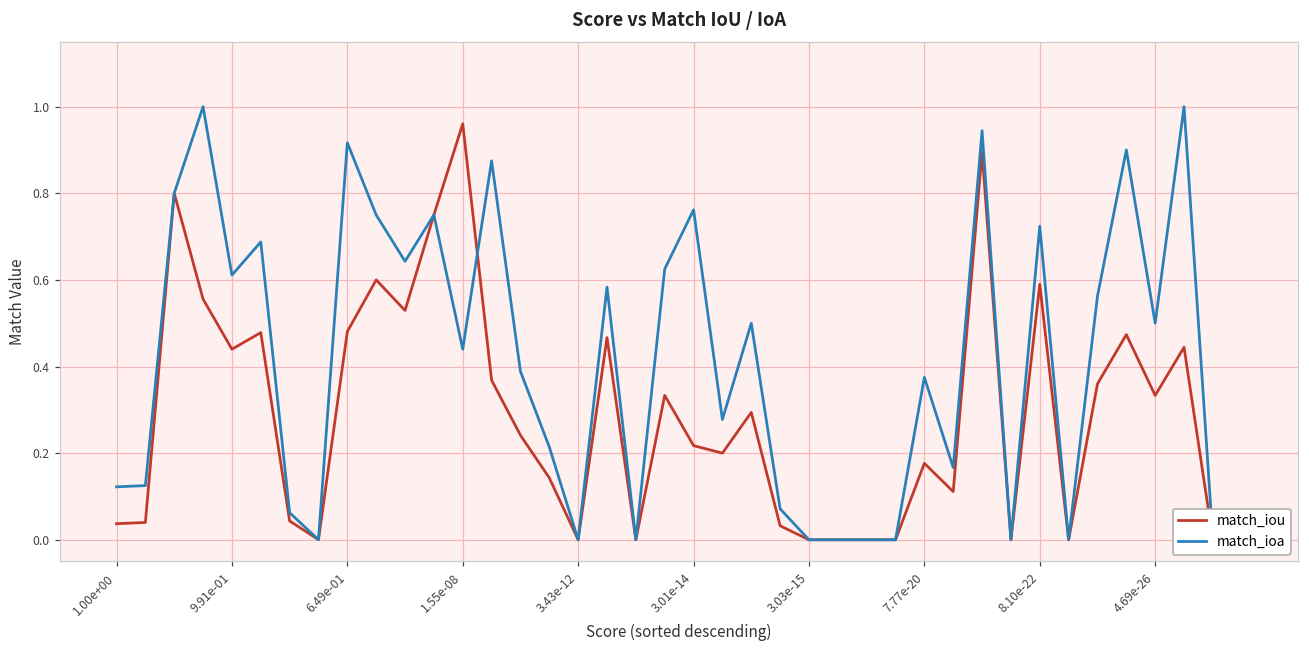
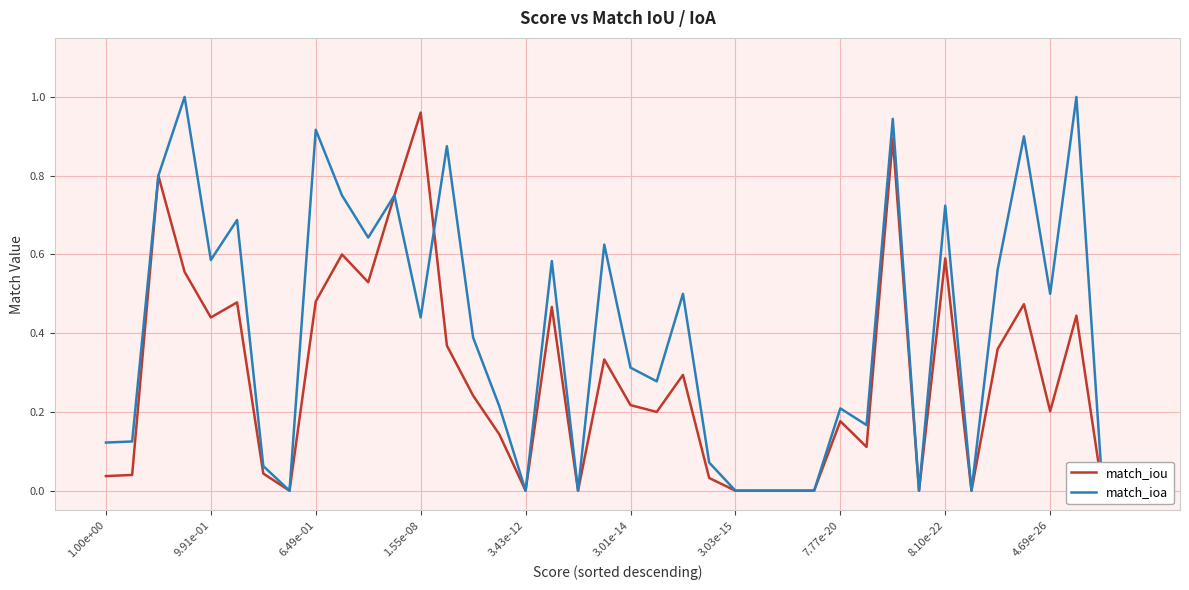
match_ioa, 9.91e-01: 0.61 -> 0.59
match_ioa, 3.01e-14: 0.76 -> 0.31
match_ioa, 7.77e-20: 0.38 -> 0.21
match_iou, 4.69e-26: 0.33 -> 0.20
